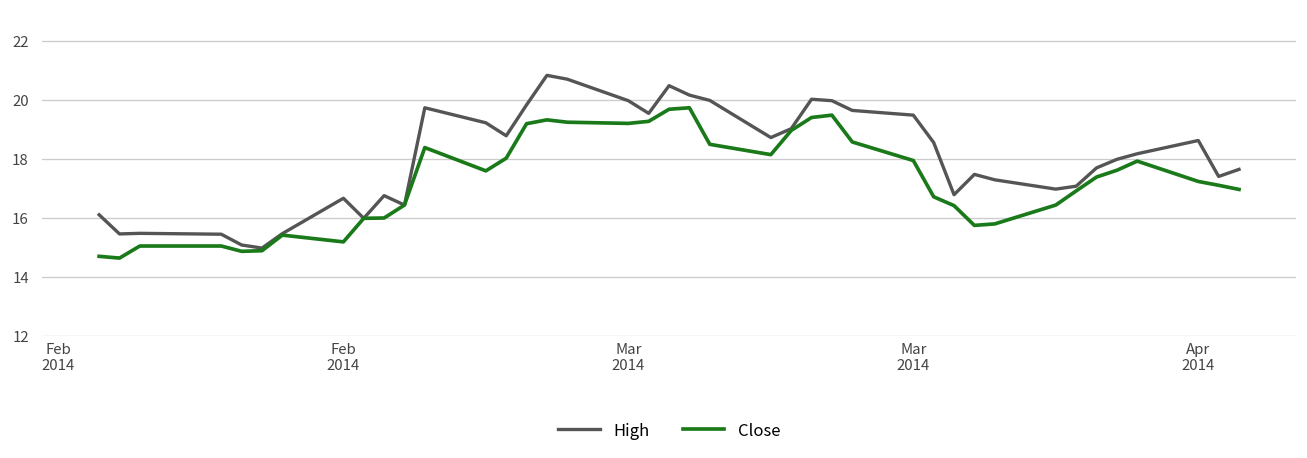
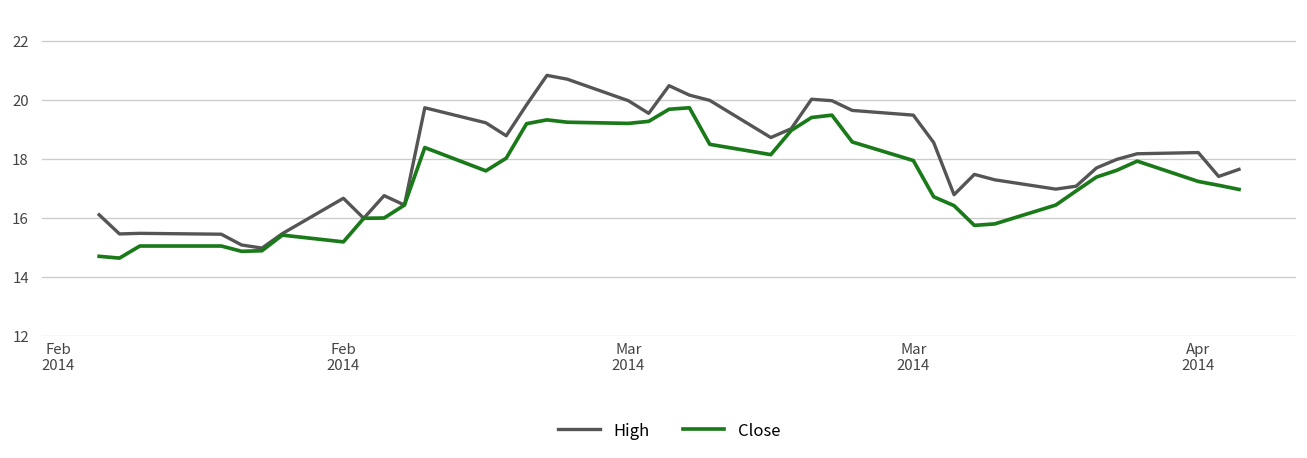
High, Apr 2014: 18.6 -> 18.2
